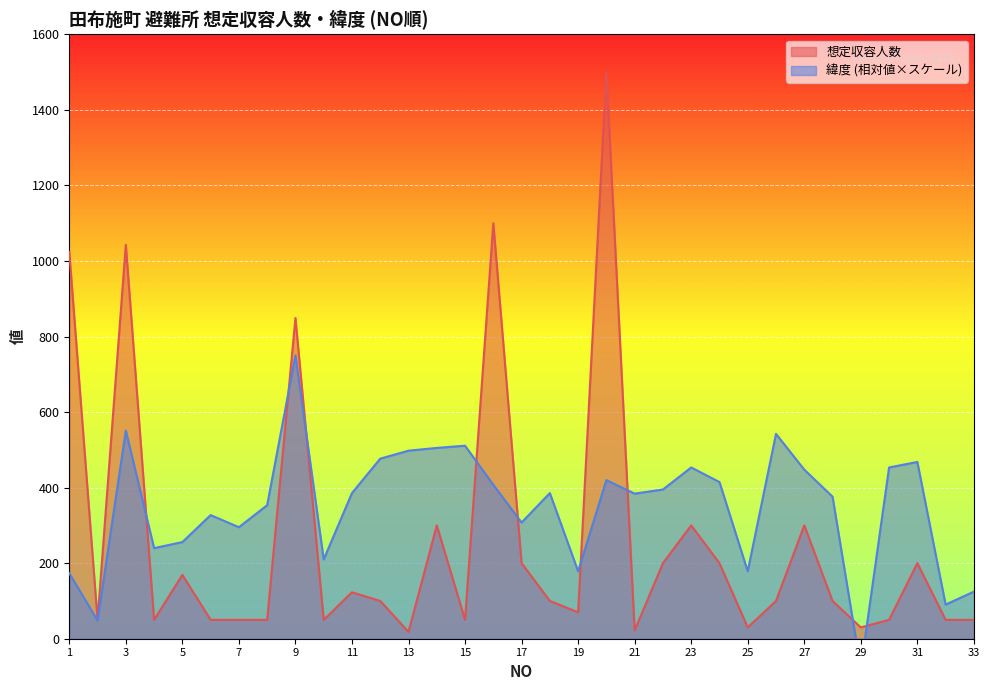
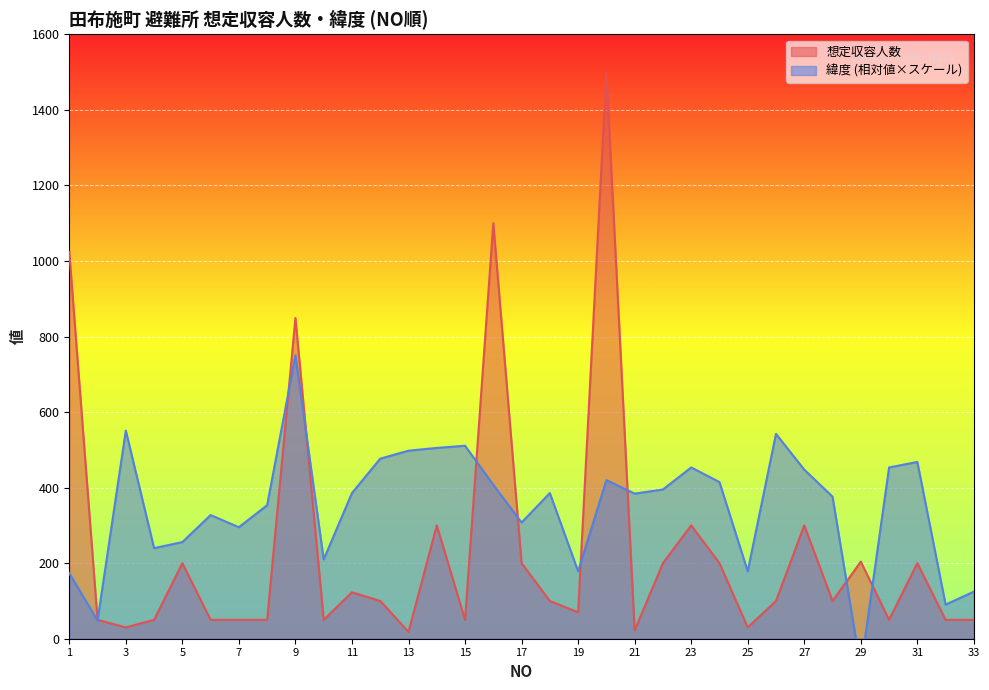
想定収容人数, 3: 1040 -> 30
想定収容人数, 5: 170 -> 200
想定収容人数, 29: 30 -> 200
